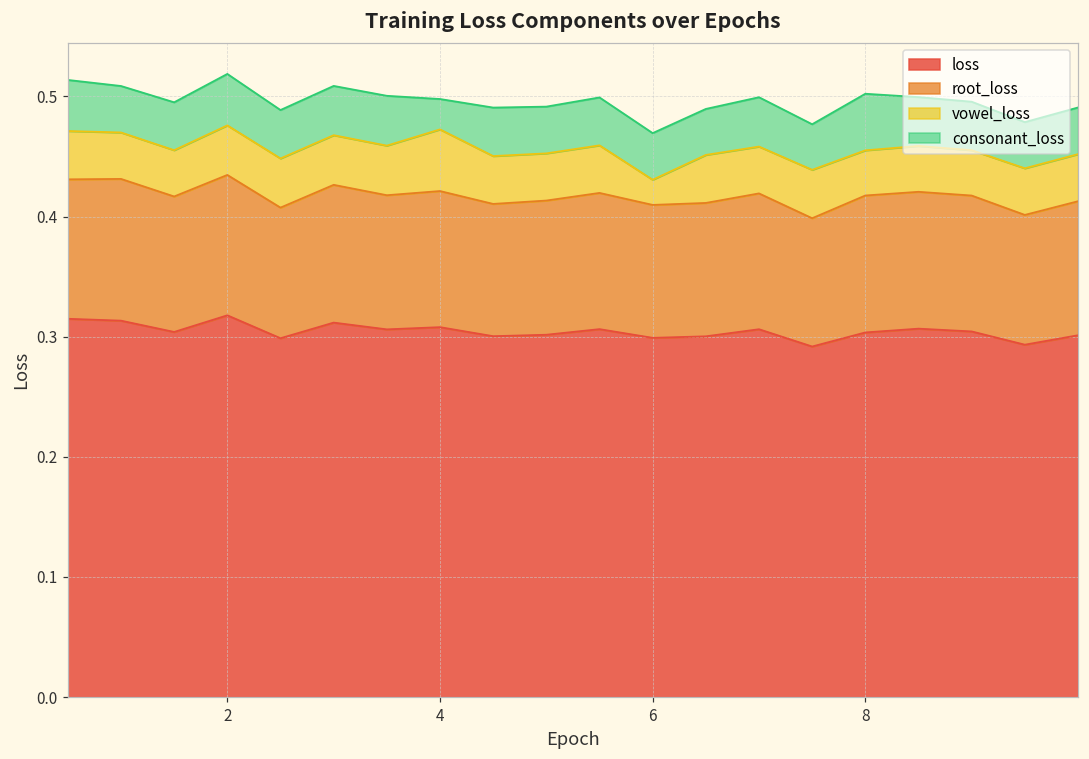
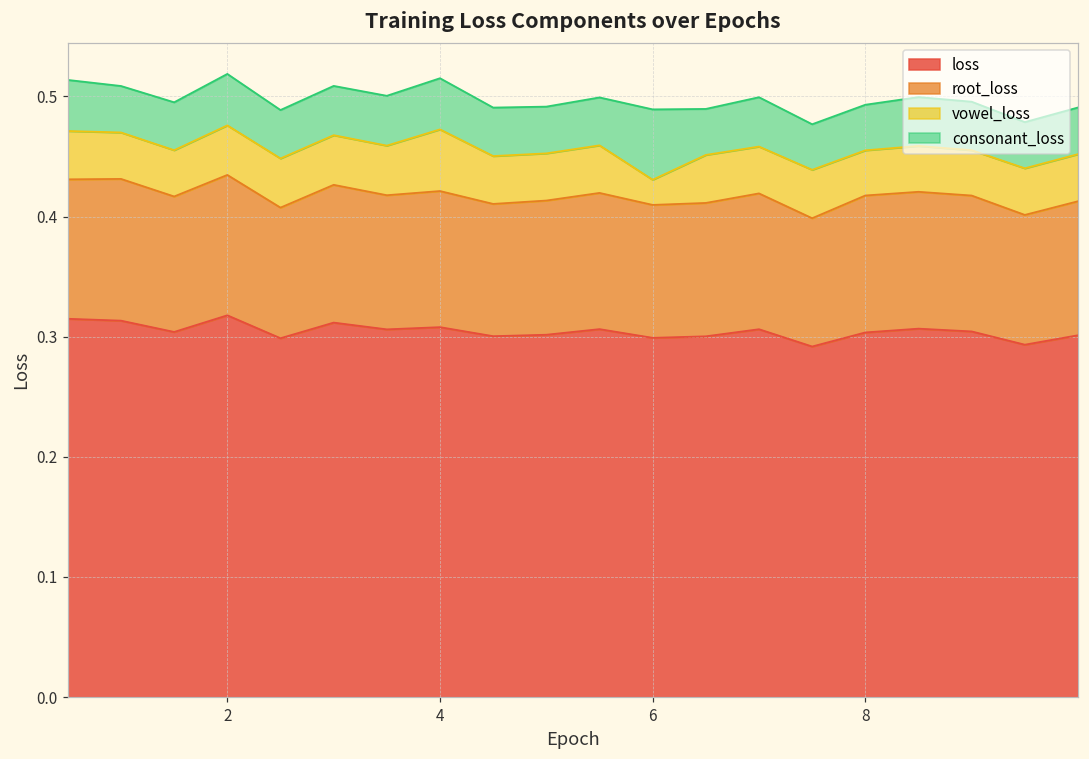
consonant_loss, 4: 0.025 -> 0.043
consonant_loss, 6: 0.039 -> 0.059
consonant_loss, 8: 0.047 -> 0.038
